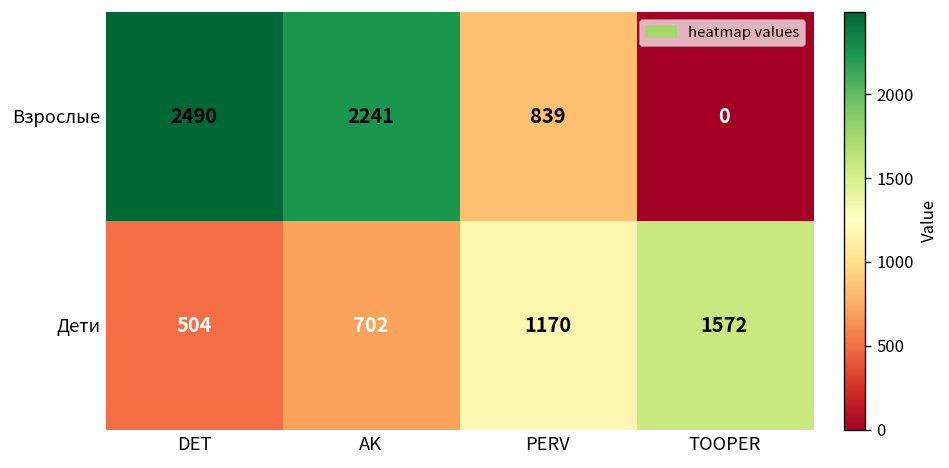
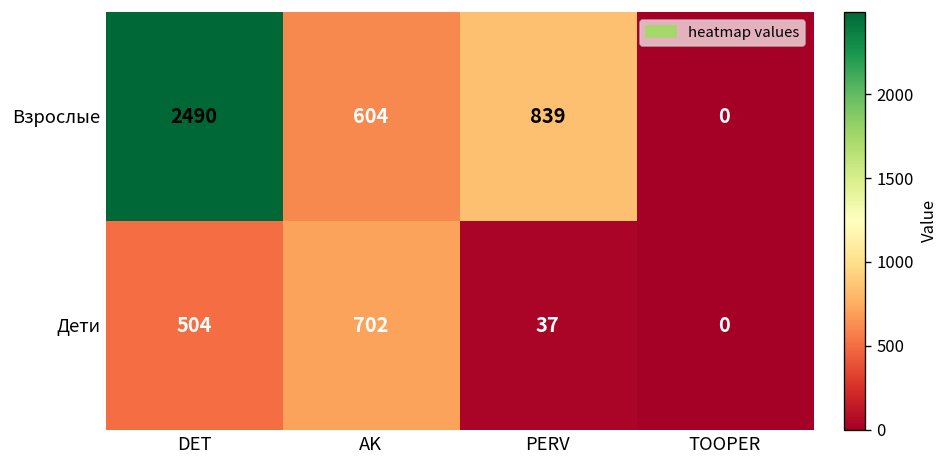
Взрослые, AK: 2241 -> 604
Дети, PERV: 1170 -> 37
Дети, TOOPER: 1572 -> 0
